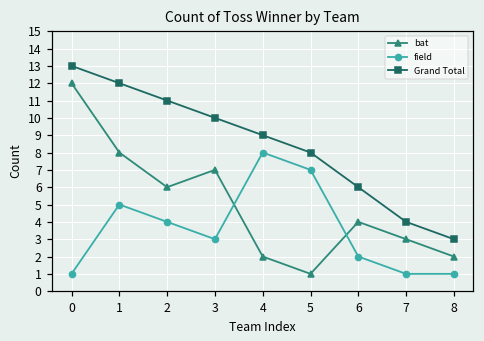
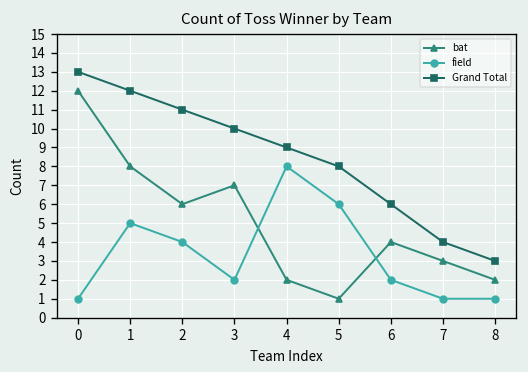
field, 3: 3 -> 2
field, 5: 7 -> 6
